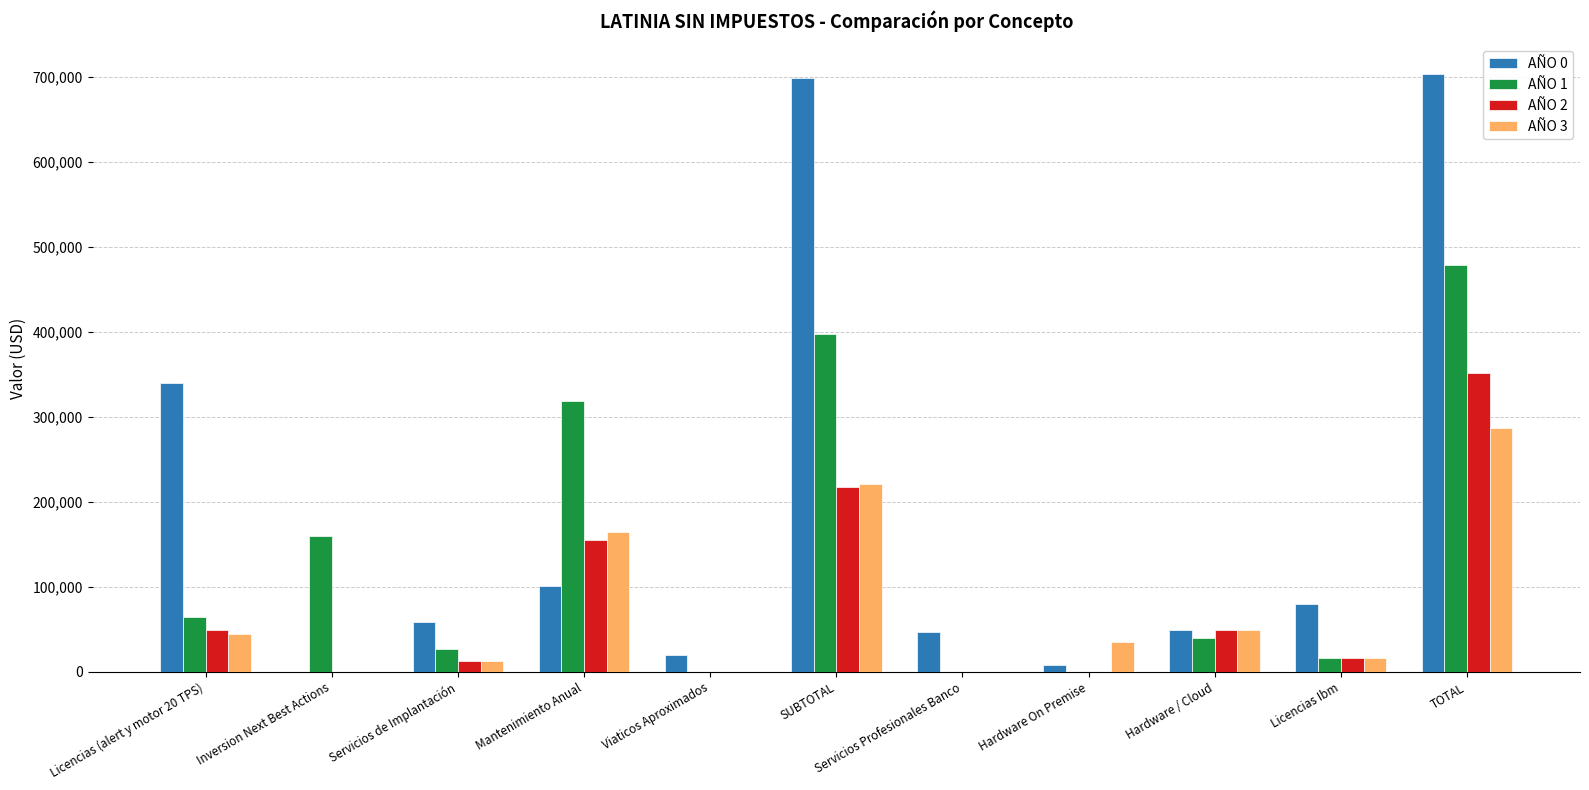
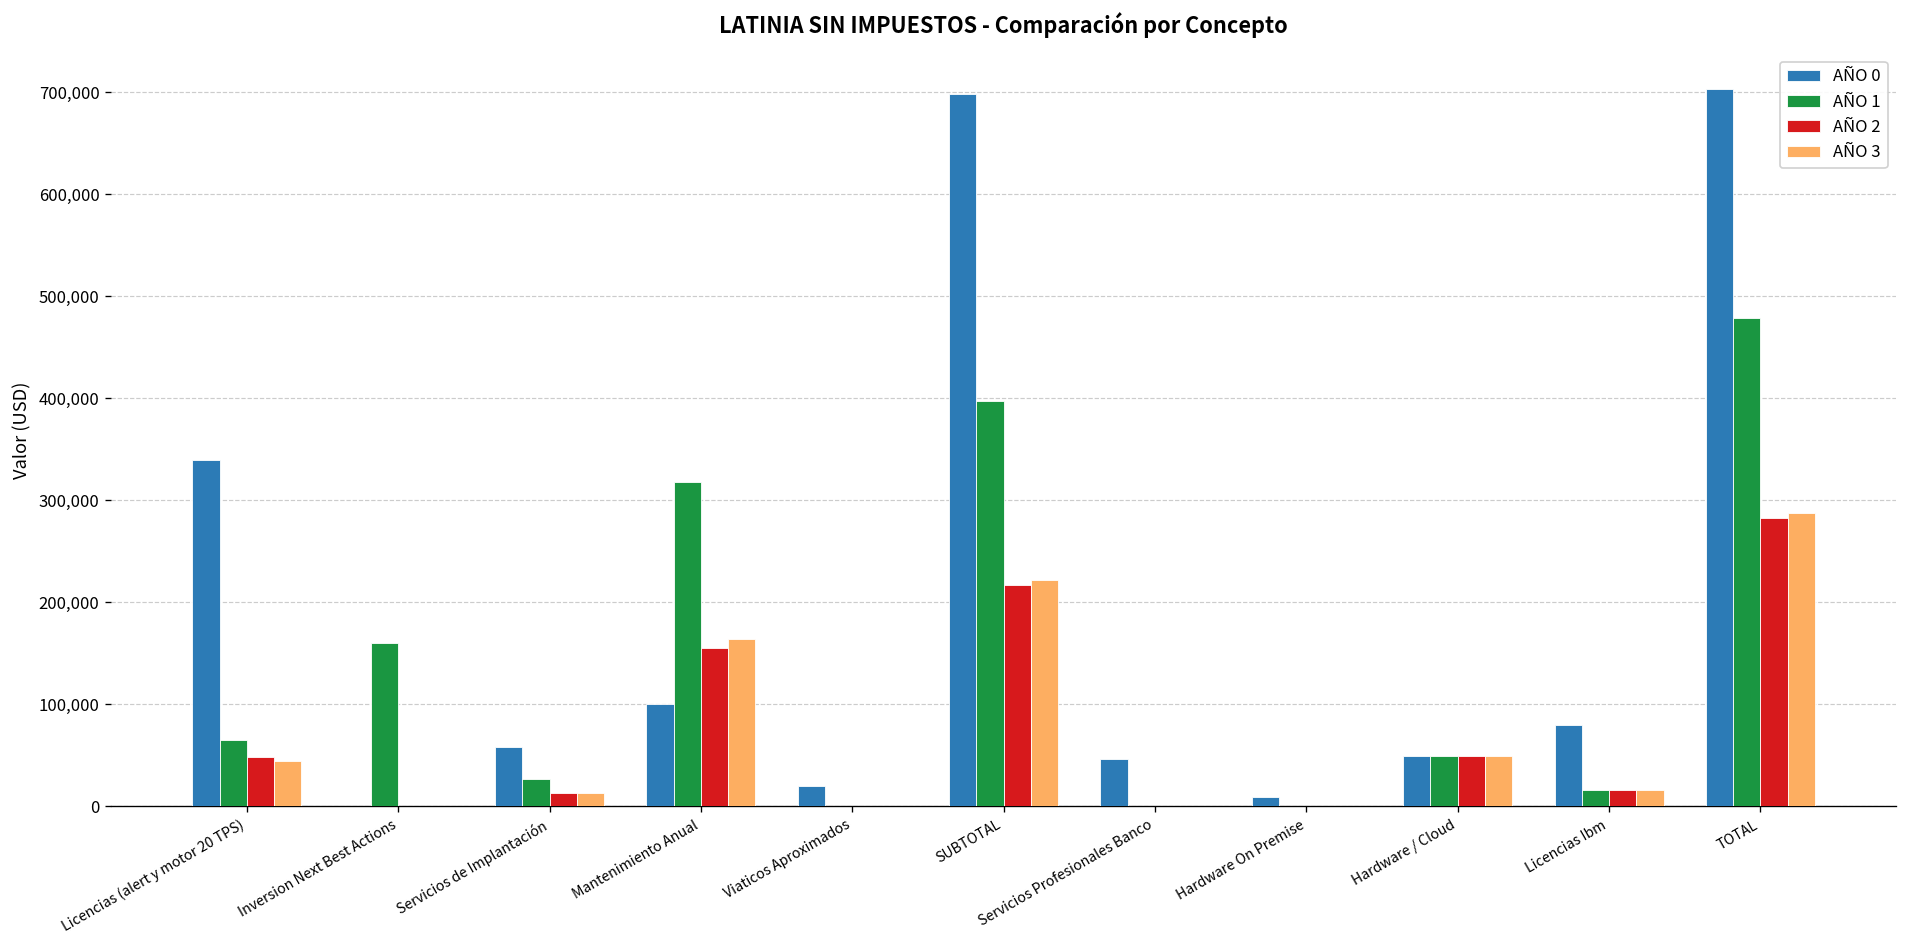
AÑO 3, Hardware On Premise: 40,000 -> 0
AÑO 1, Hardware / Cloud: 40,000 -> 50,000
AÑO 2, TOTAL: 350,000 -> 280,000
